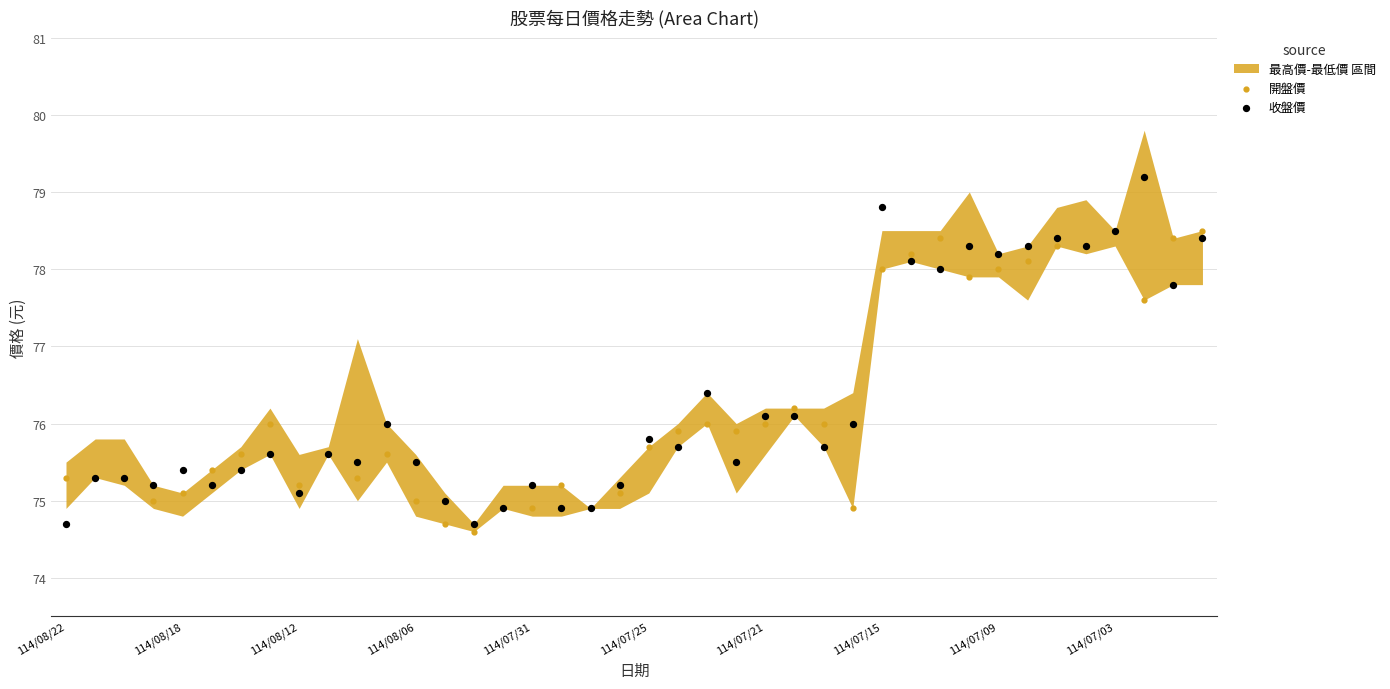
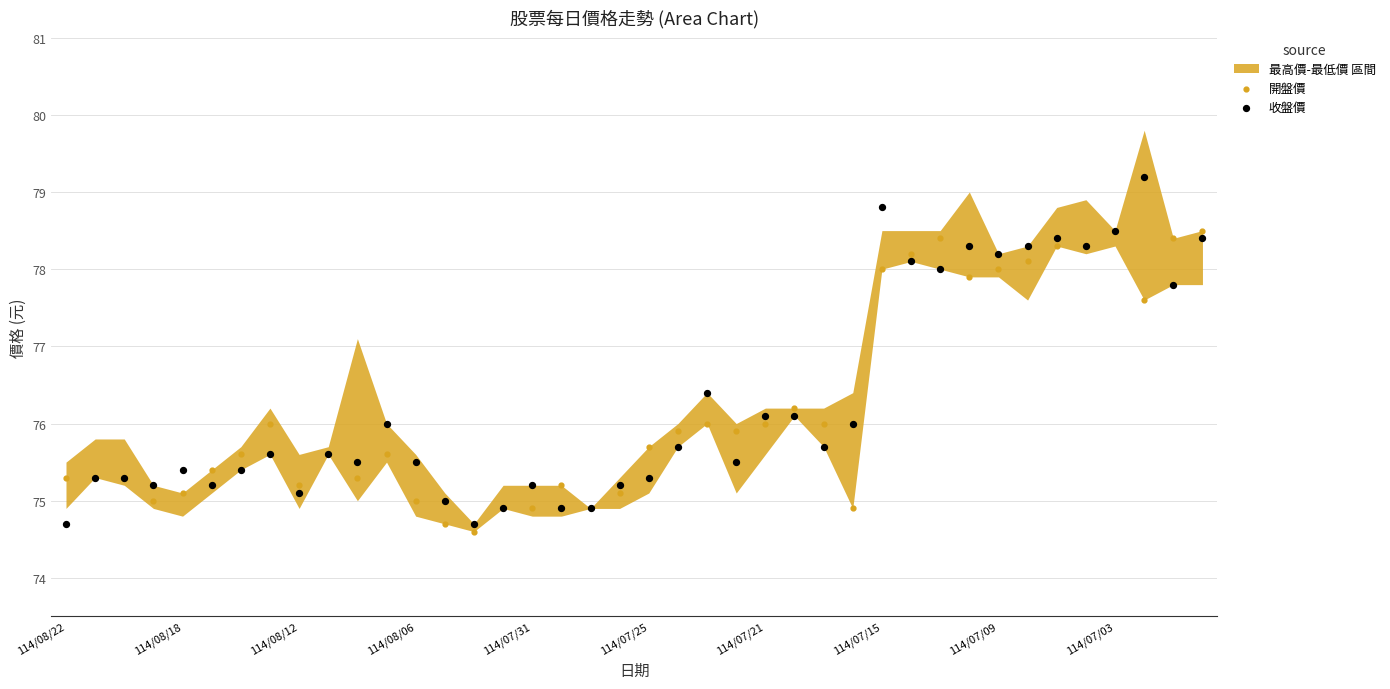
收盤價, 114/07/25: 75.8 -> 75.3
